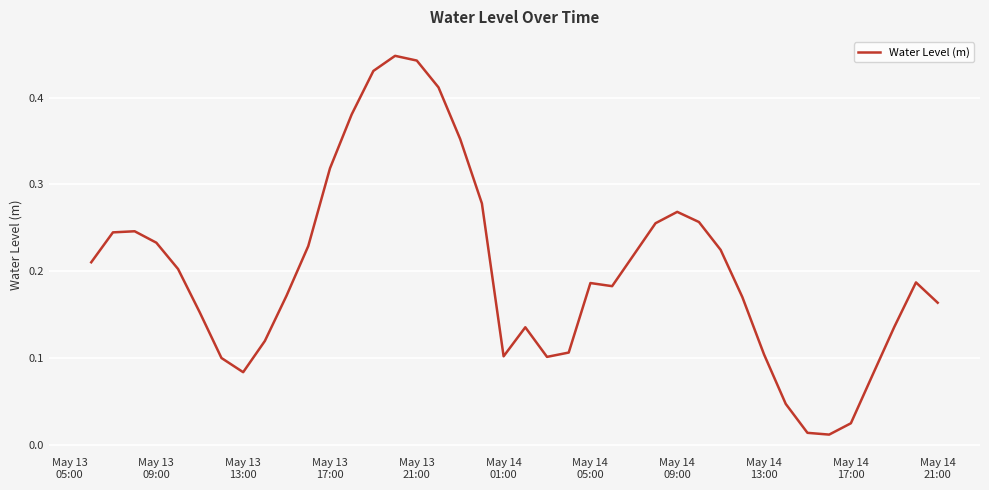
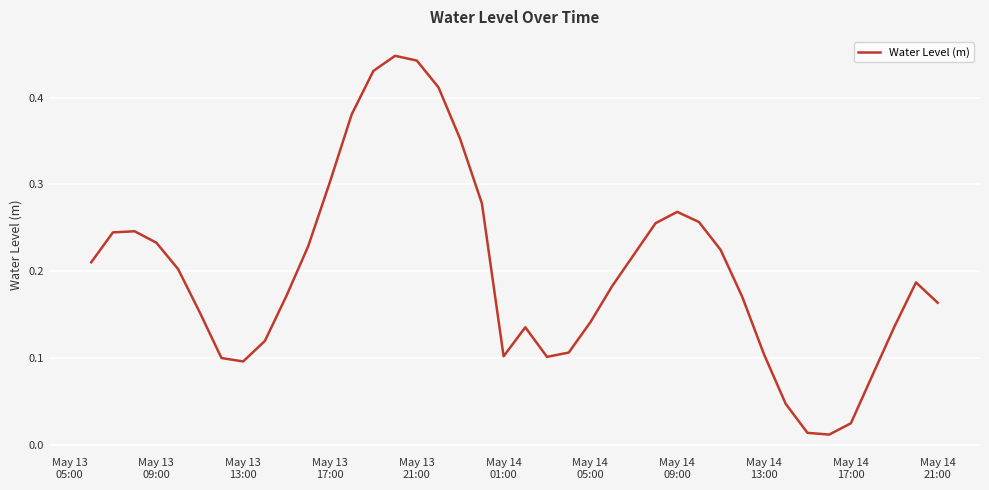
May 13 13:00: 0.08 -> 0.10
May 13 17:00: 0.32 -> 0.30
May 14 05:00: 0.19 -> 0.14
